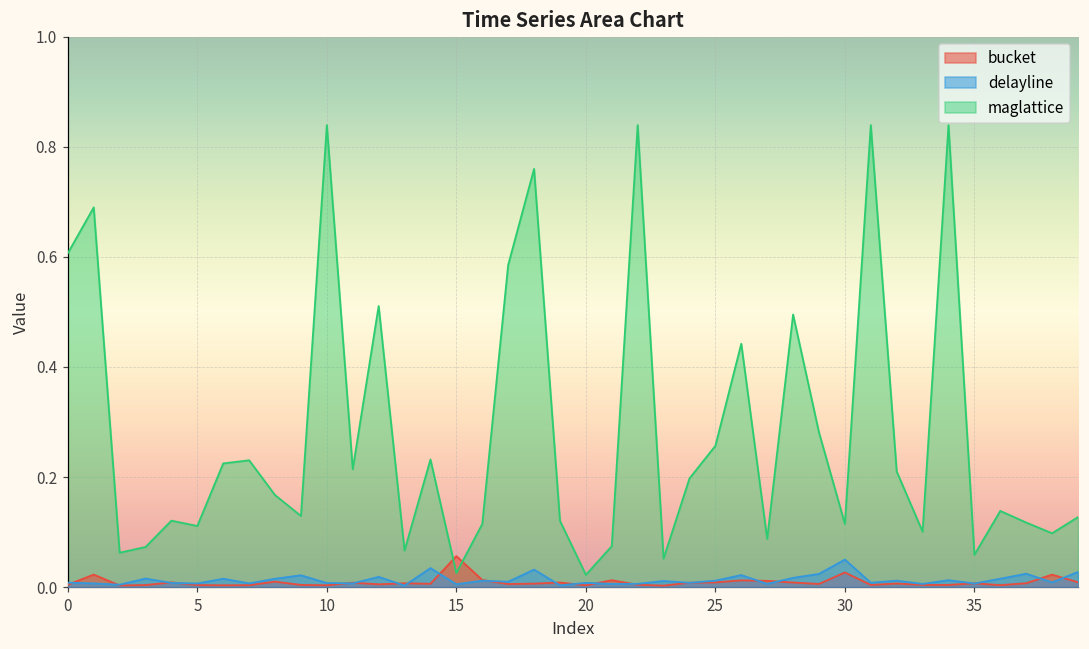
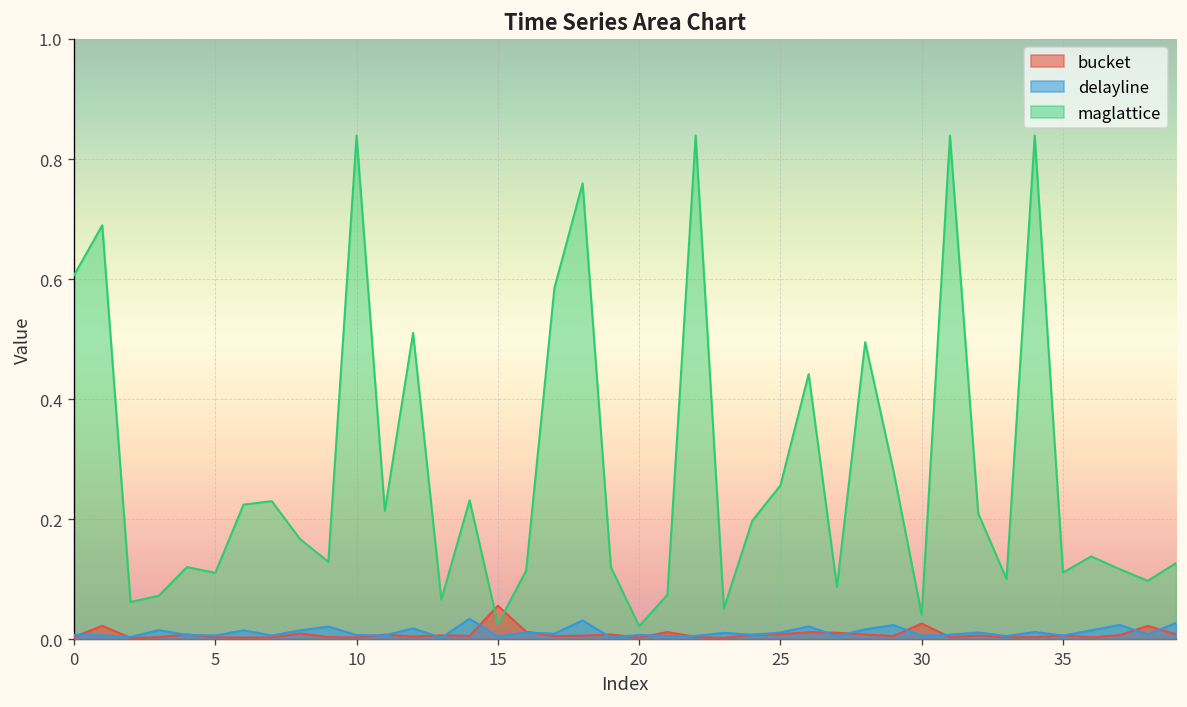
delayline, 30: 0.05 -> 0.01
maglattice, 30: 0.11 -> 0.04
maglattice, 35: 0.06 -> 0.11
